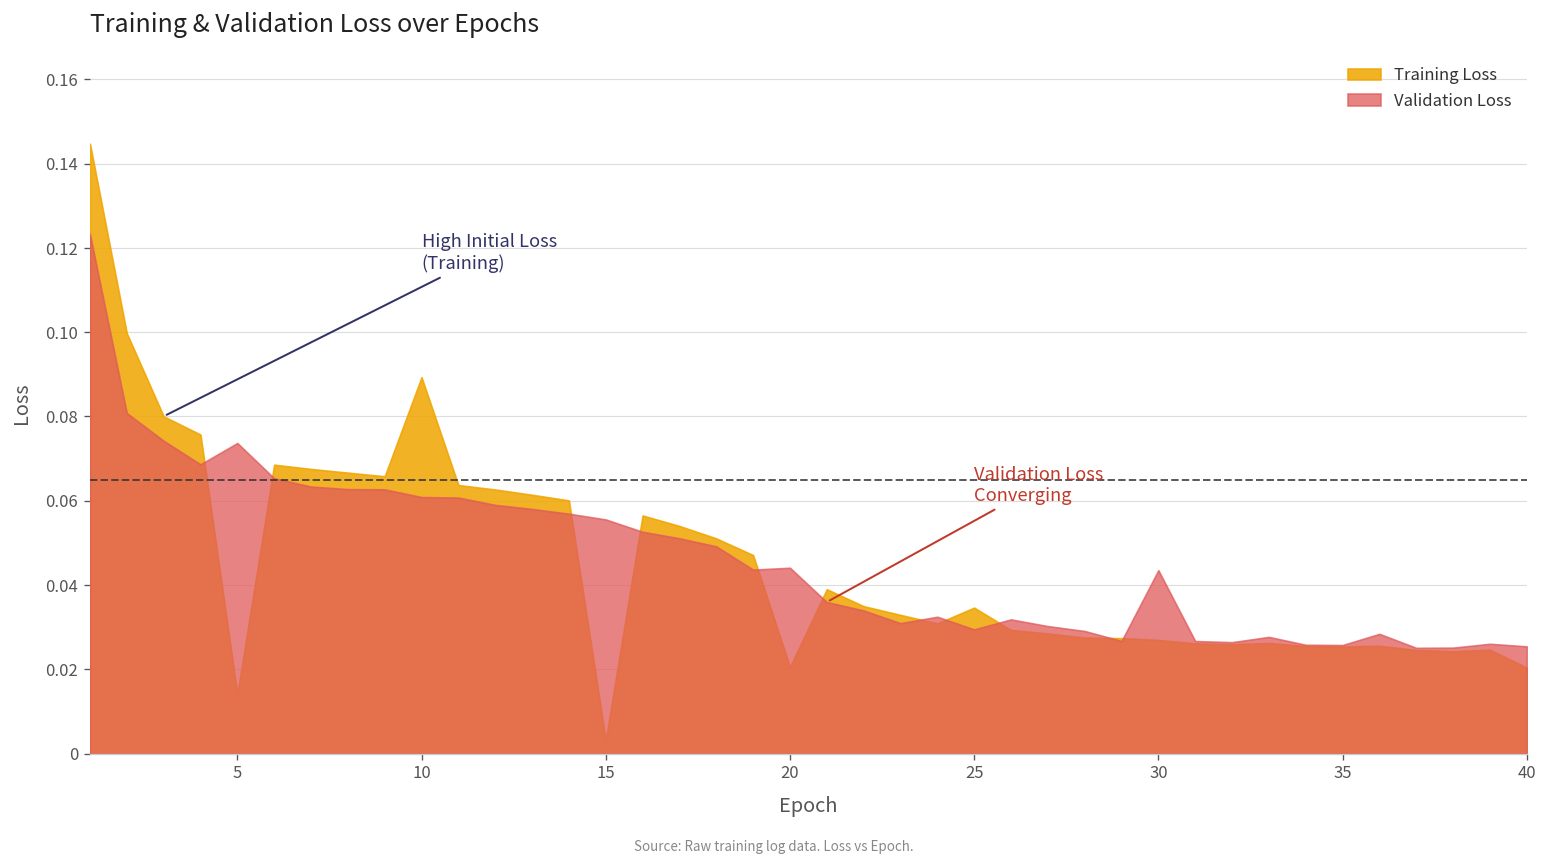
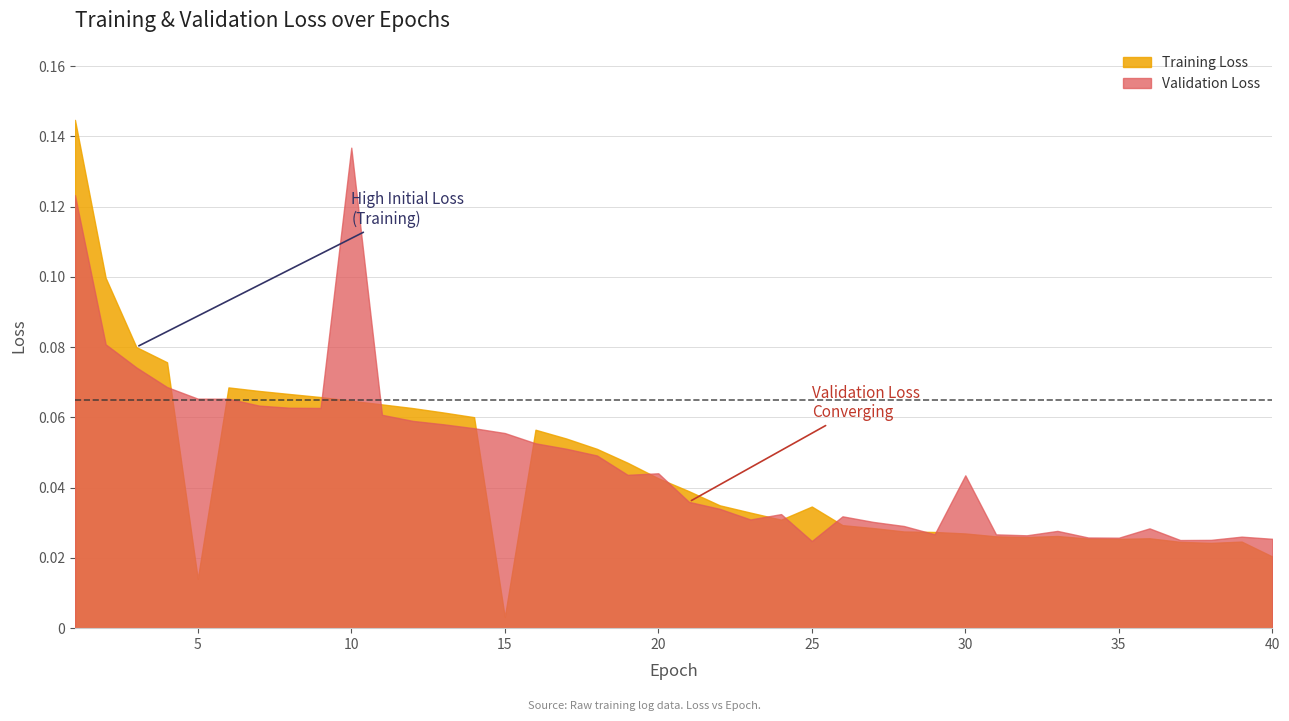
Validation Loss, 5: 0.074 -> 0.065
Training Loss, 10: 0.089 -> 0.065
Validation Loss, 10: 0.061 -> 0.137
Training Loss, 20: 0.021 -> 0.043
Validation Loss, 25: 0.029 -> 0.025
